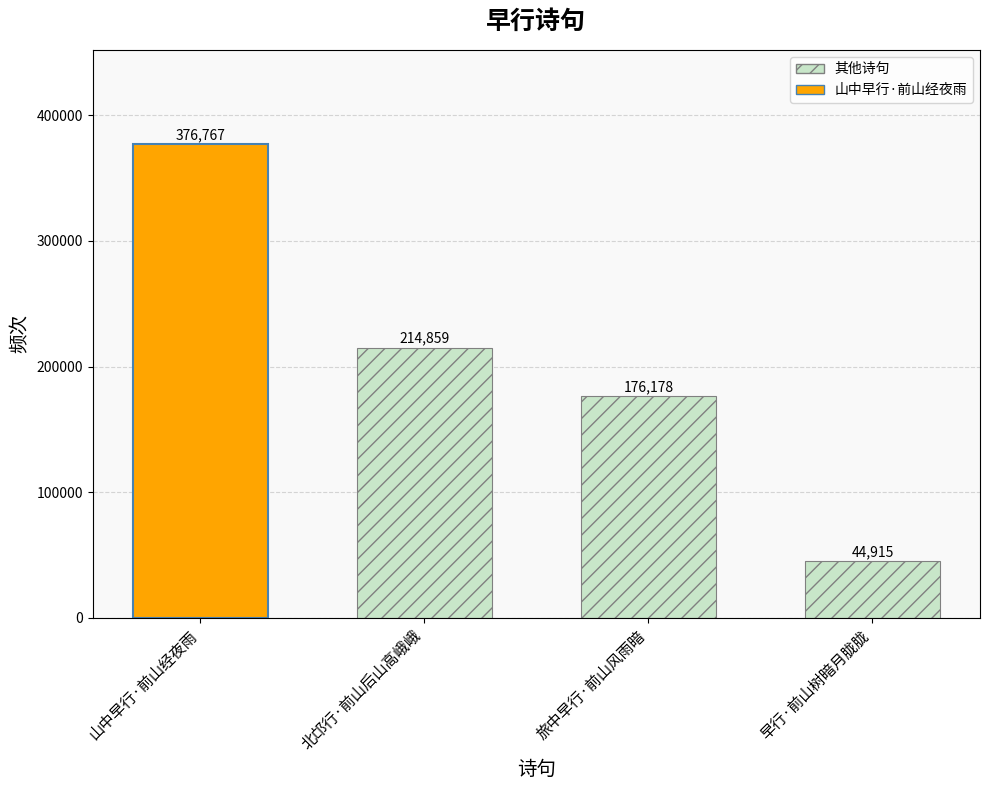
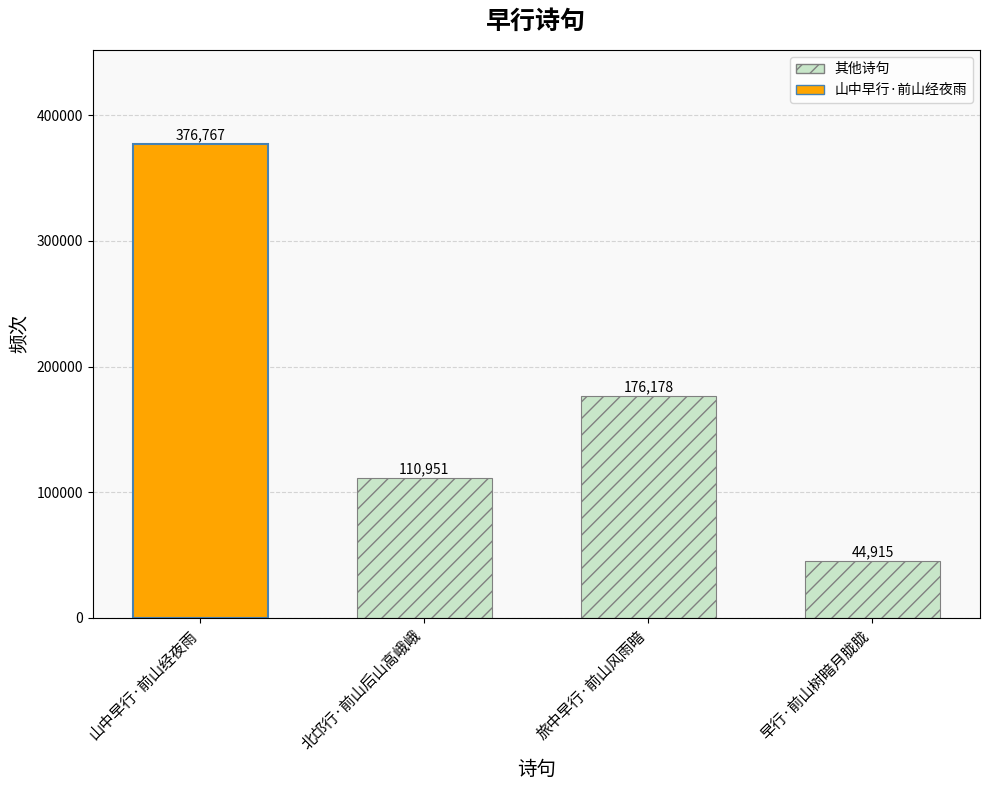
北邙行·前山后山高峨峨: 214,859 -> 110,951
